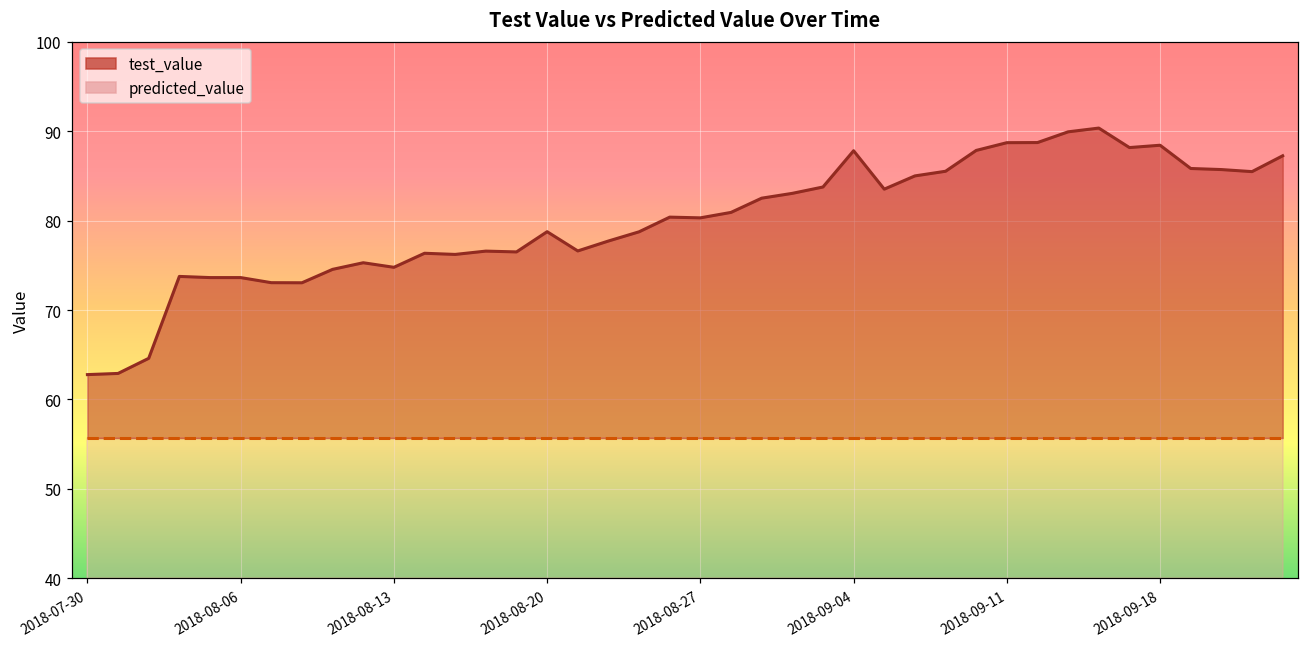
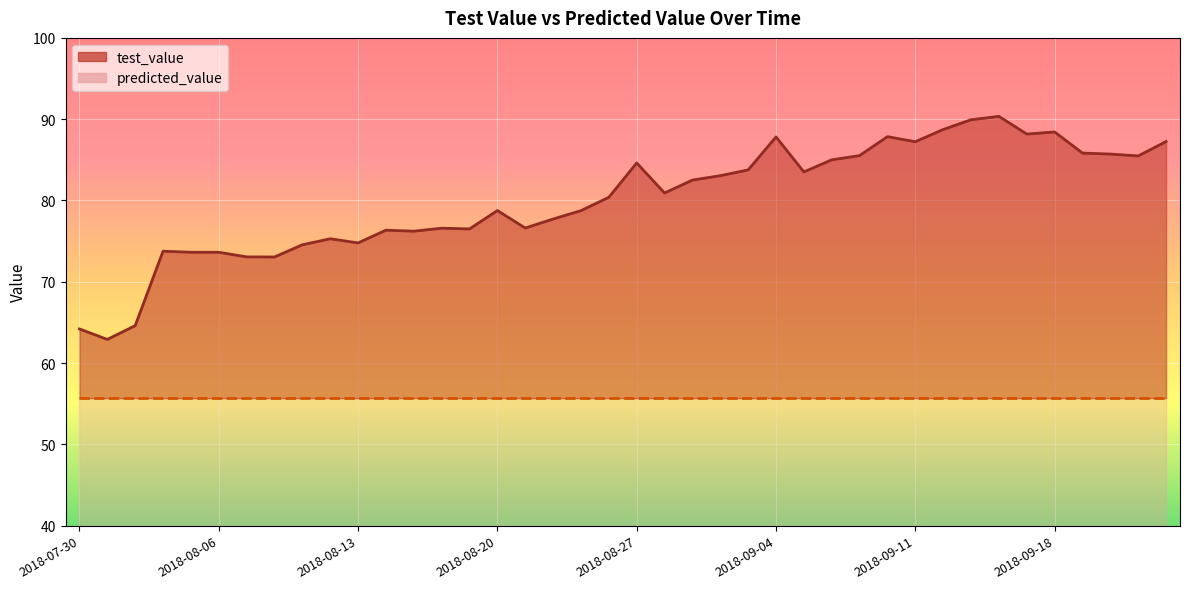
test_value, 2018-07-30: 63 -> 64
test_value, 2018-08-27: 80 -> 85
test_value, 2018-09-11: 89 -> 87
